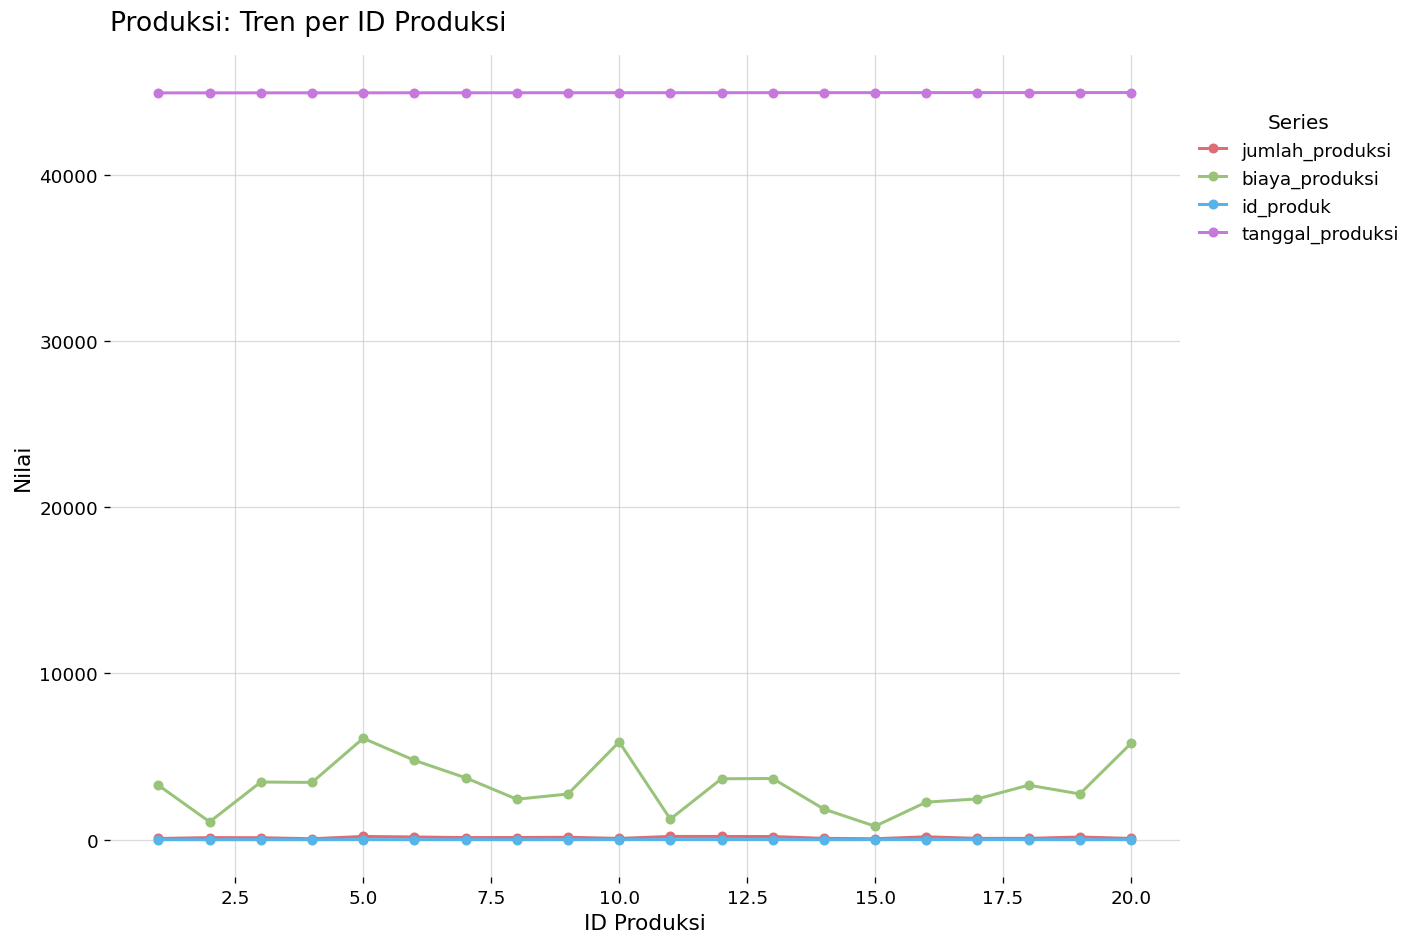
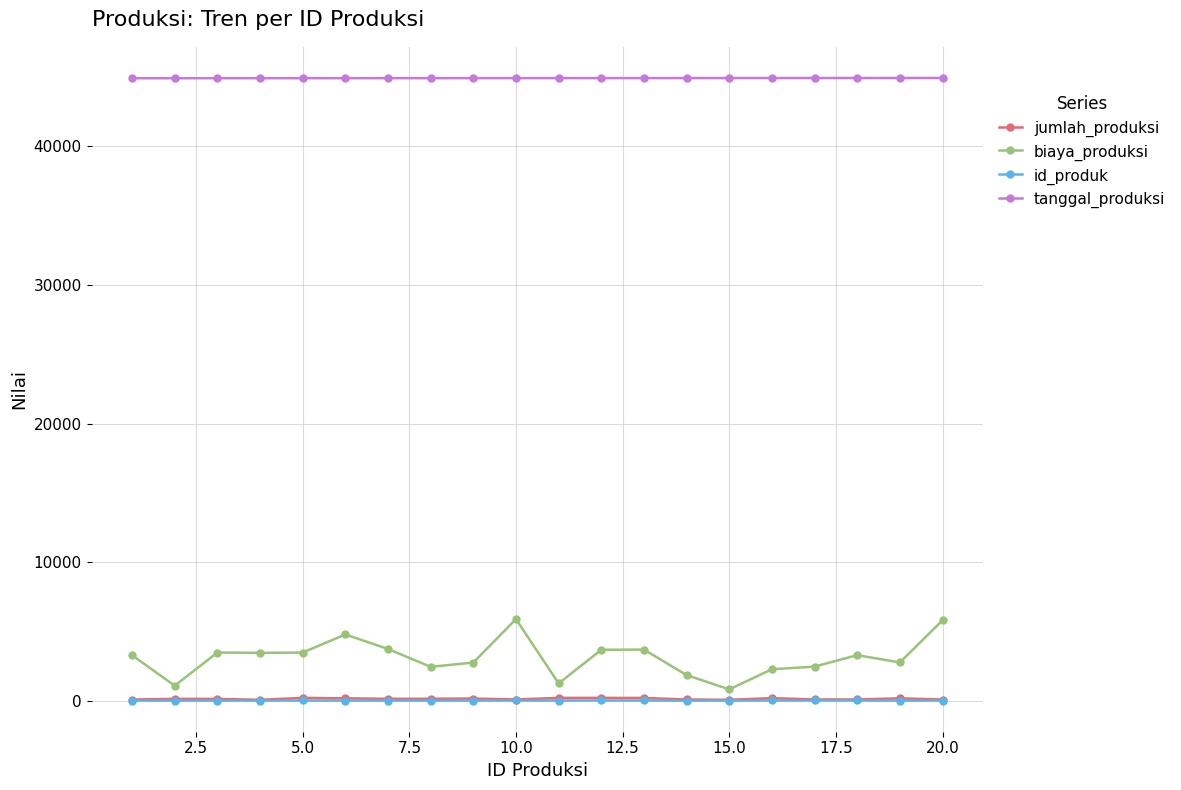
biaya_produksi, 5.0: 6100 -> 3500
